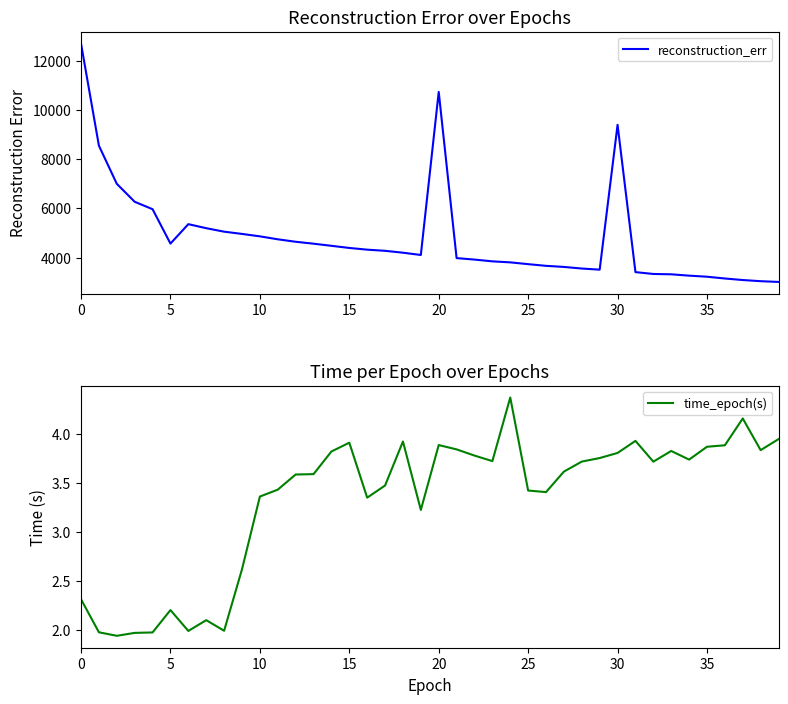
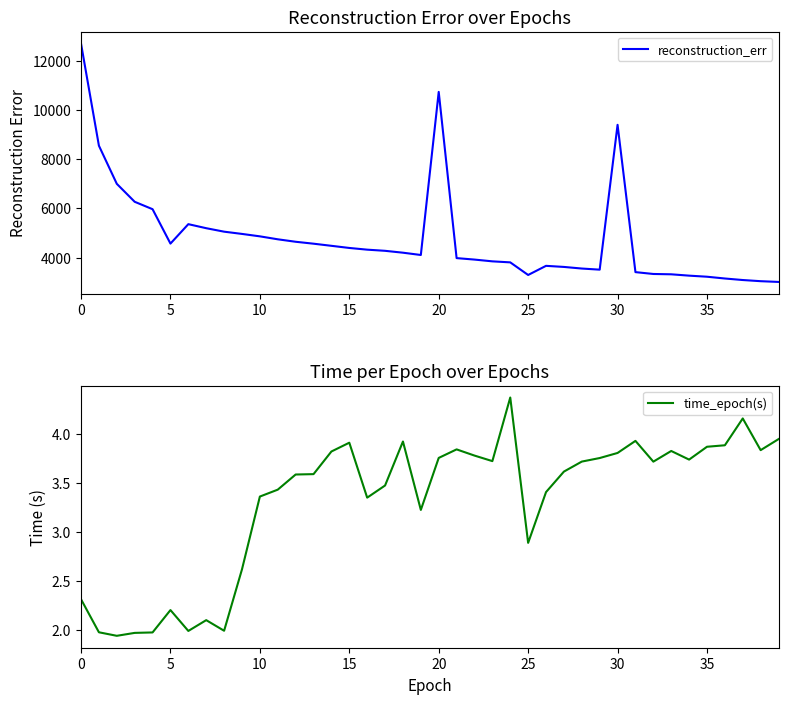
Reconstruction Error over Epochs, 25: 3700 -> 3300
Time per Epoch over Epochs, 20: 3.9 -> 3.8
Time per Epoch over Epochs, 25: 3.4 -> 2.9
